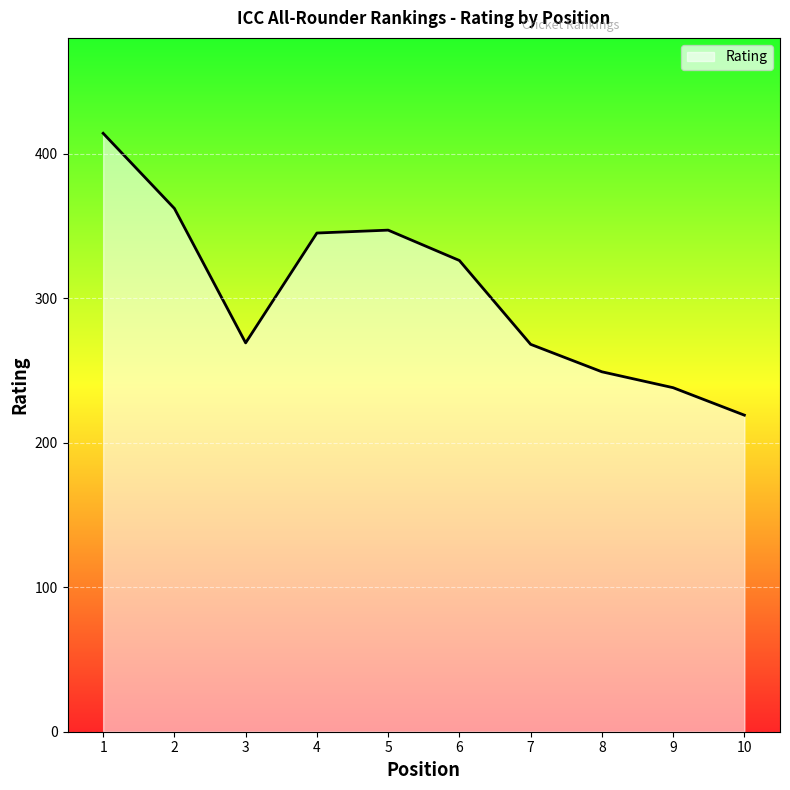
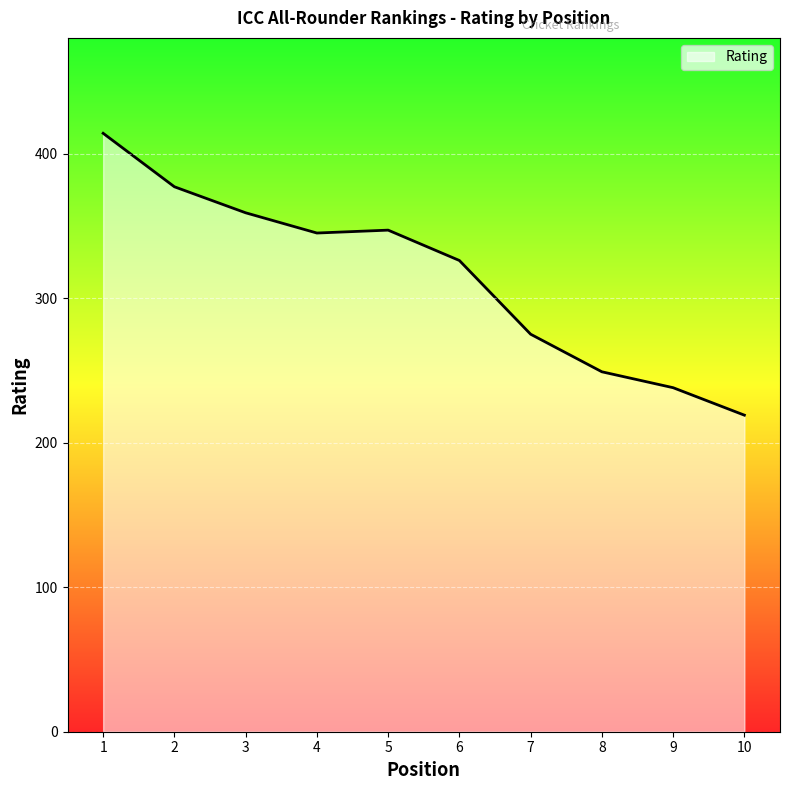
2: 362 -> 377
3: 269 -> 359
7: 268 -> 275
